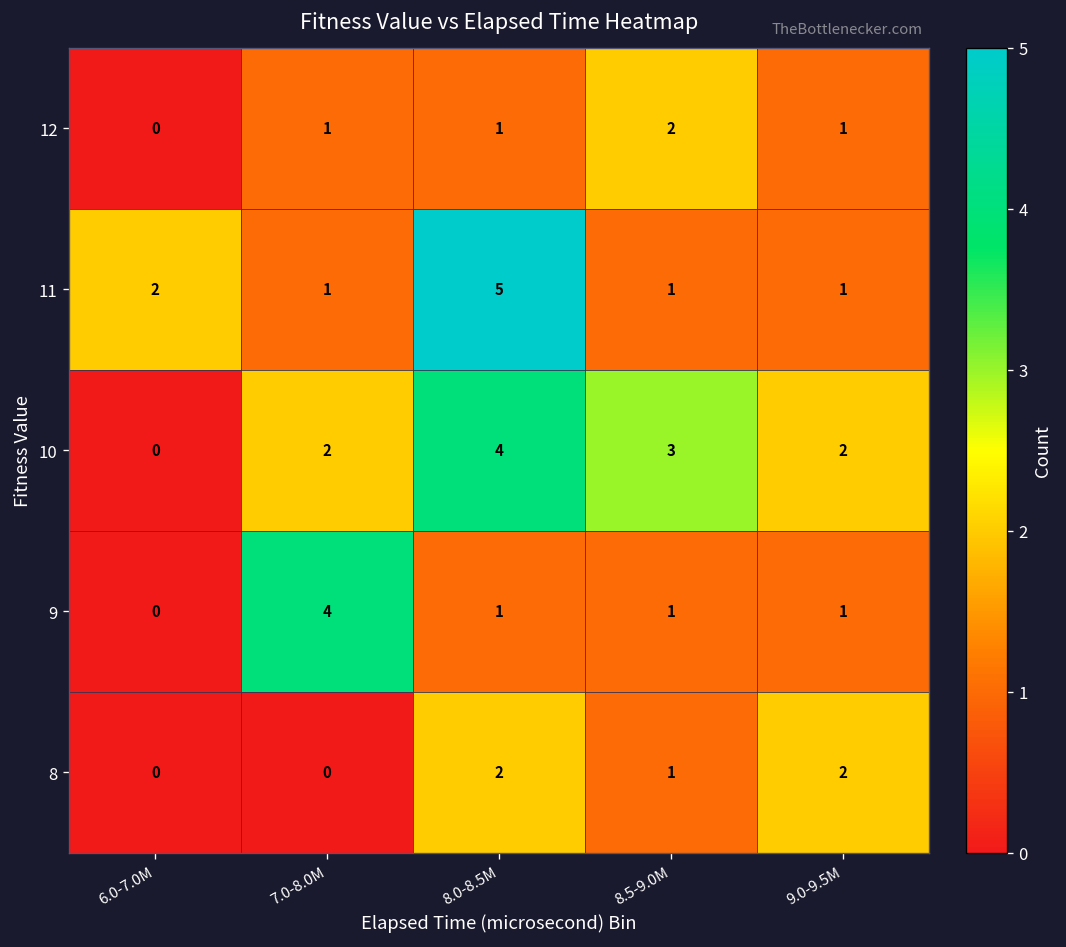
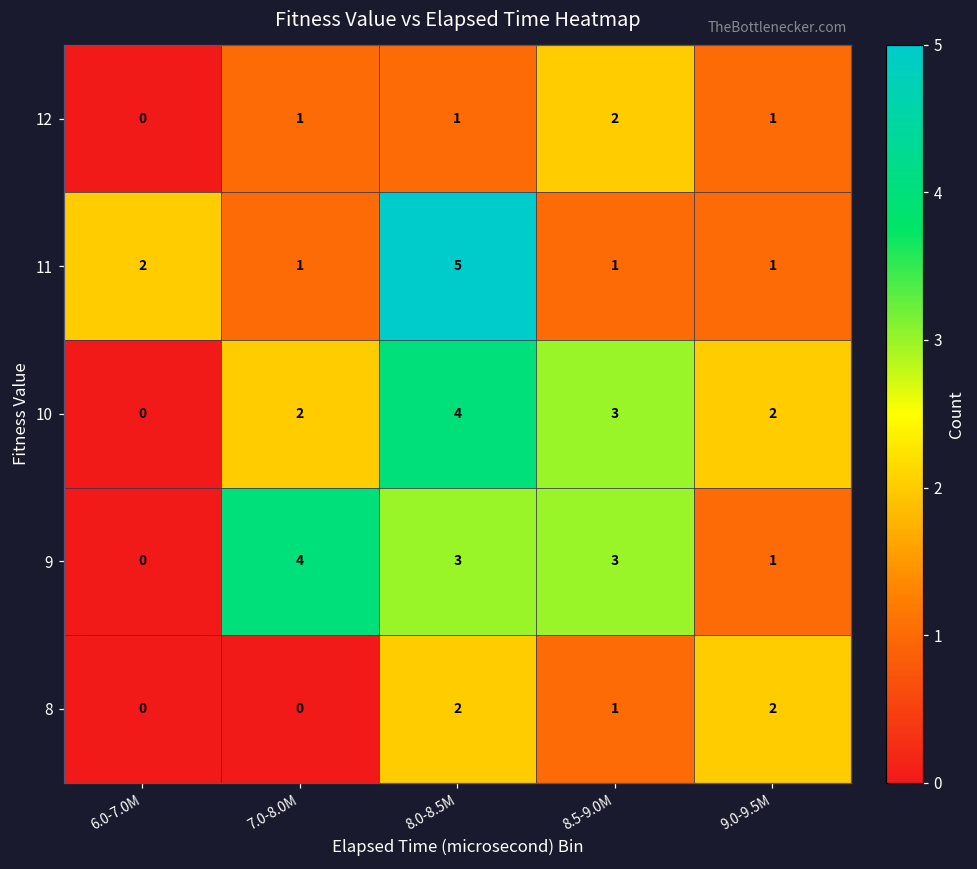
9, 8.0-8.5M: 1 -> 3
9, 8.5-9.0M: 1 -> 3
